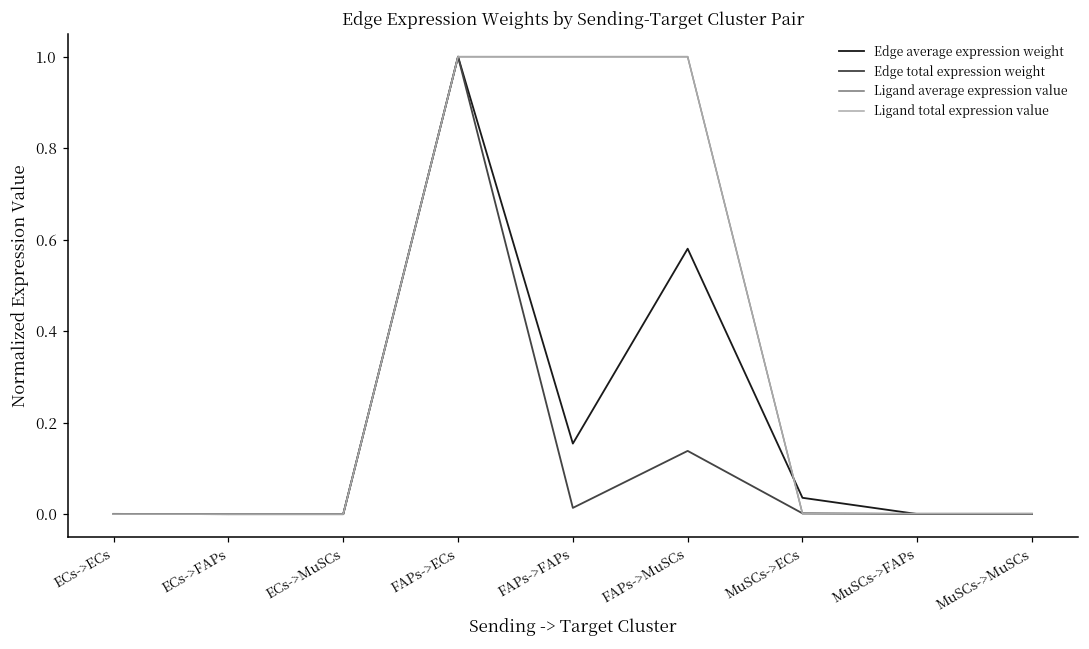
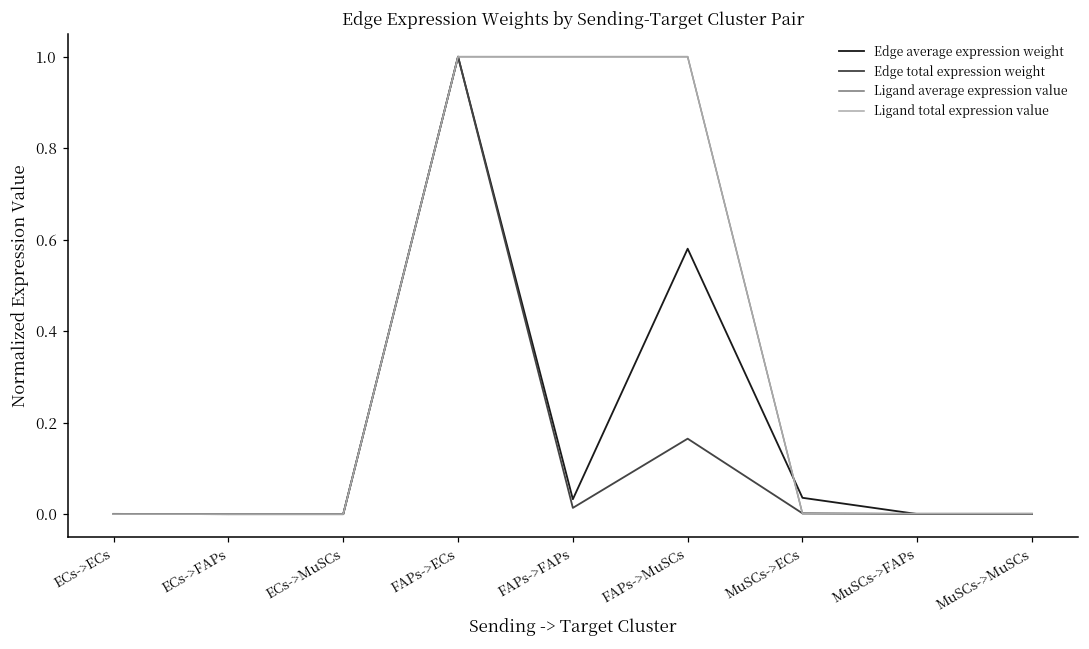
Edge average expression weight, FAPs->FAPs: 0.15 -> 0.03
Edge total expression weight, FAPs->MuSCs: 0.14 -> 0.16
